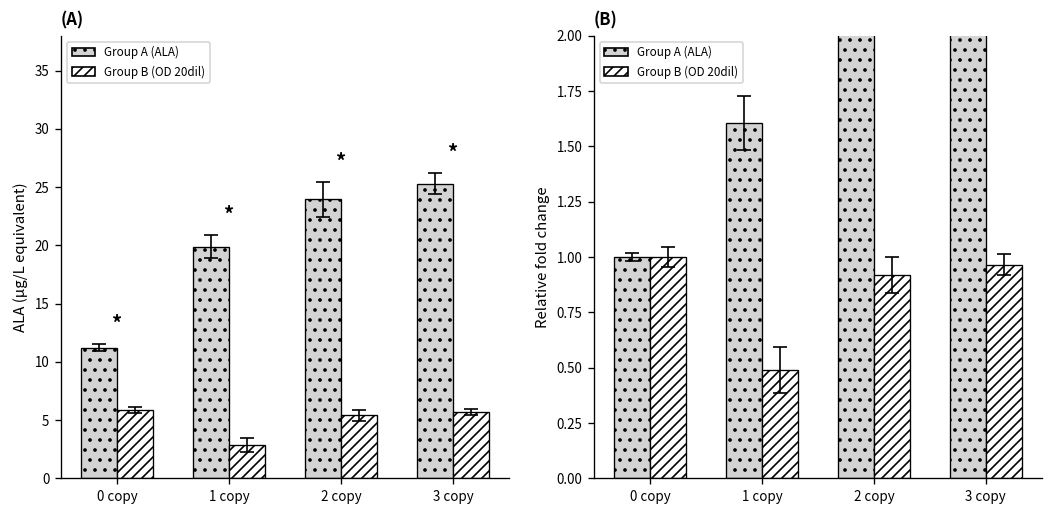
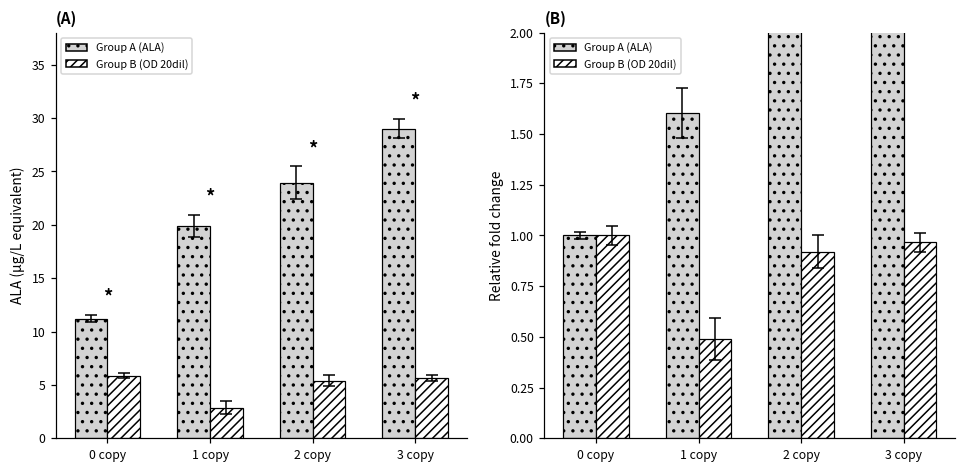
(A), Group A (ALA), 3 copy: 25 -> 29
